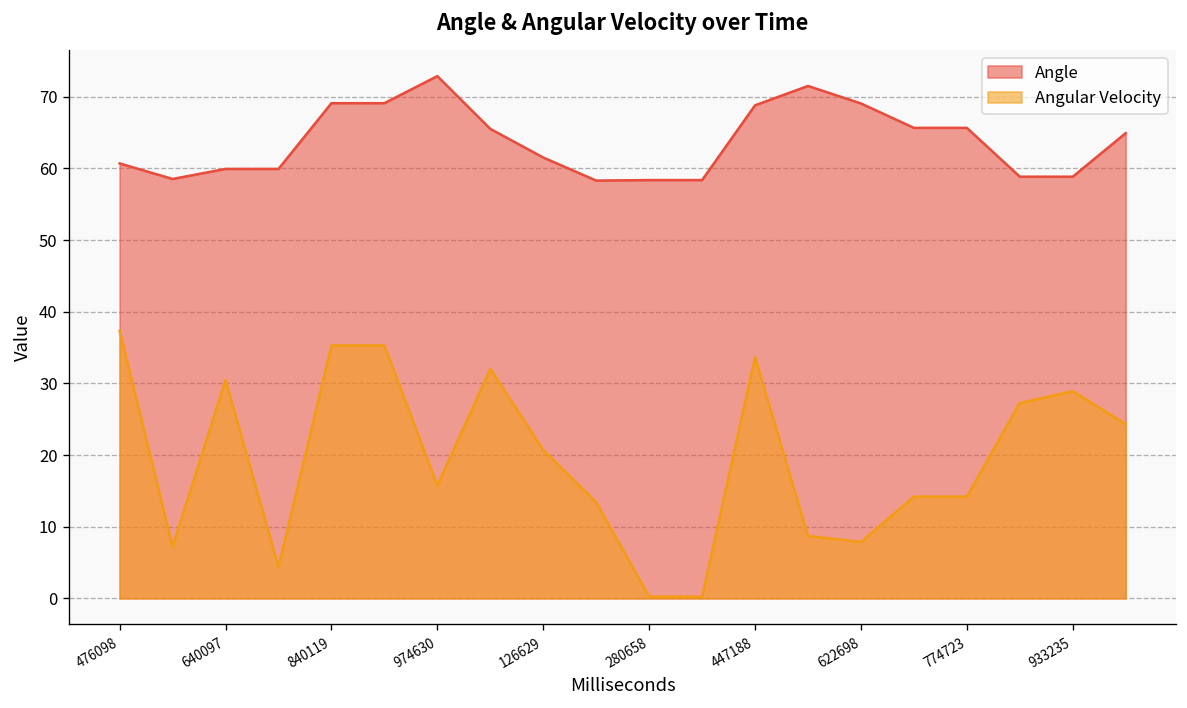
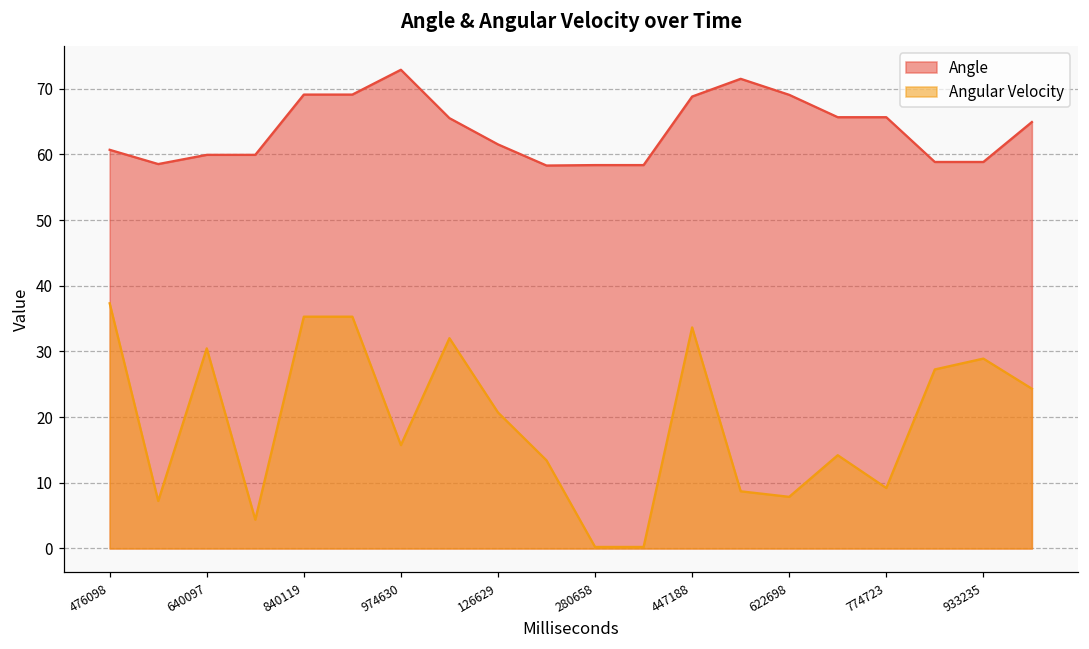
Angular Velocity, 774723: 14 -> 9
